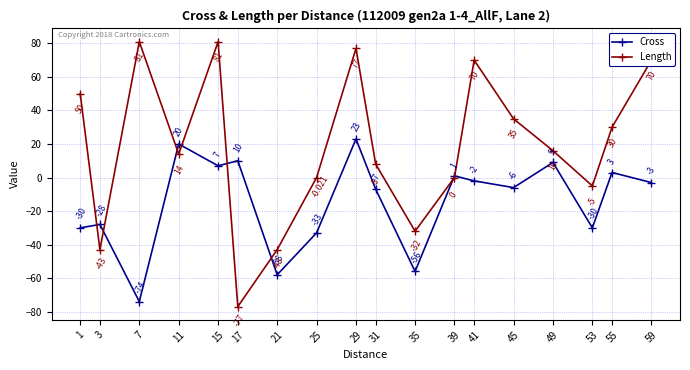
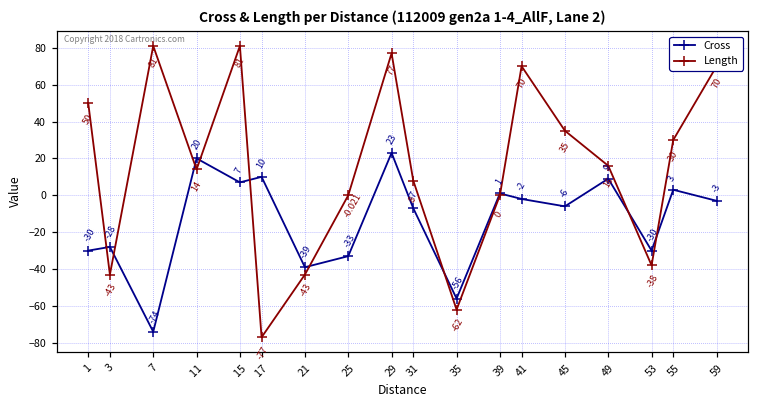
Cross, 21: -58 -> -39
Length, 35: -32 -> -62
Length, 53: -5 -> -38
